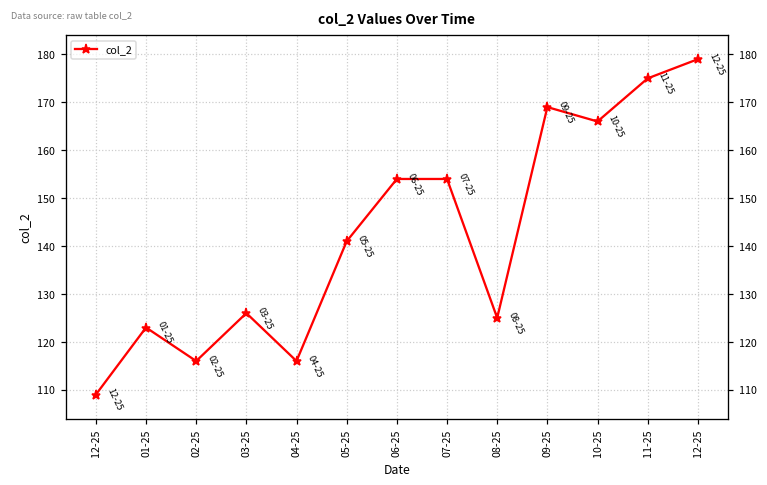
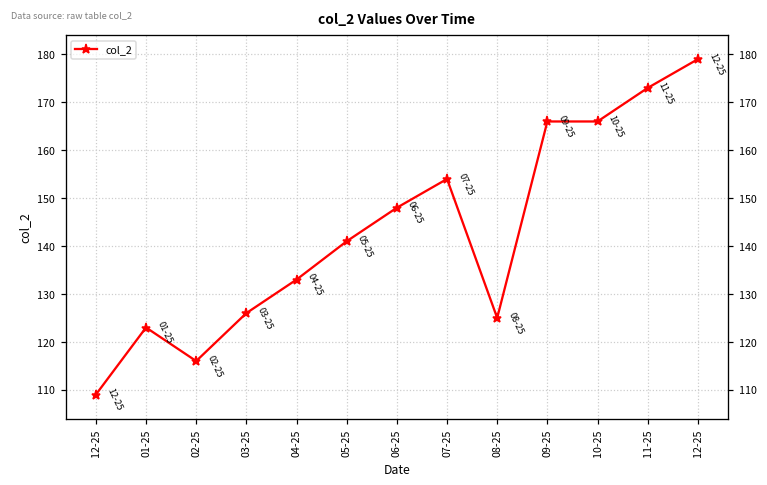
04-25: 116 -> 133
06-25: 154 -> 148
09-25: 169 -> 166
11-25: 175 -> 173
